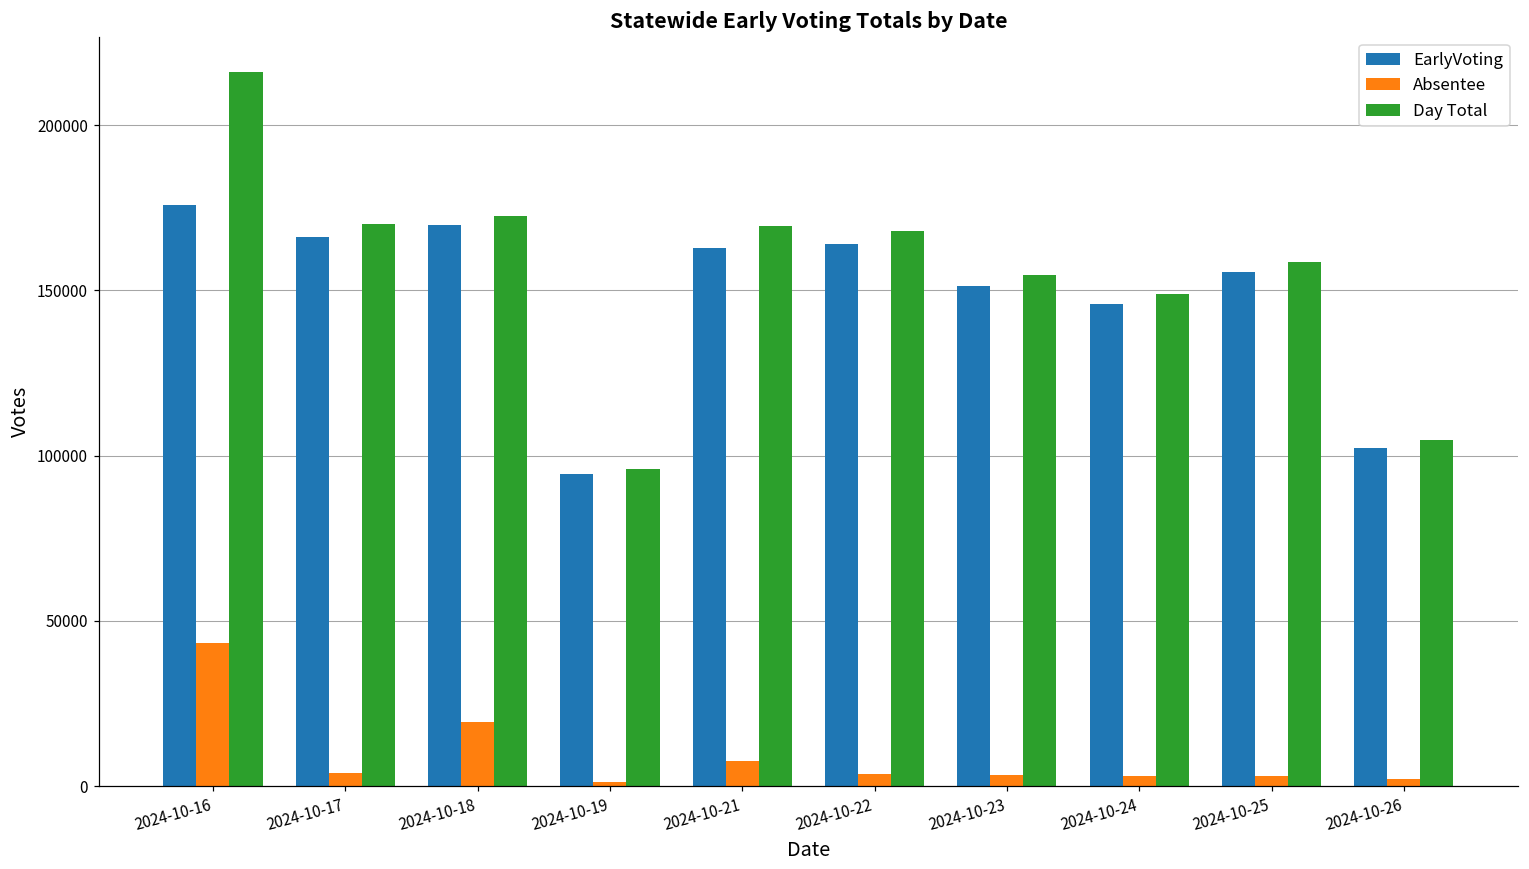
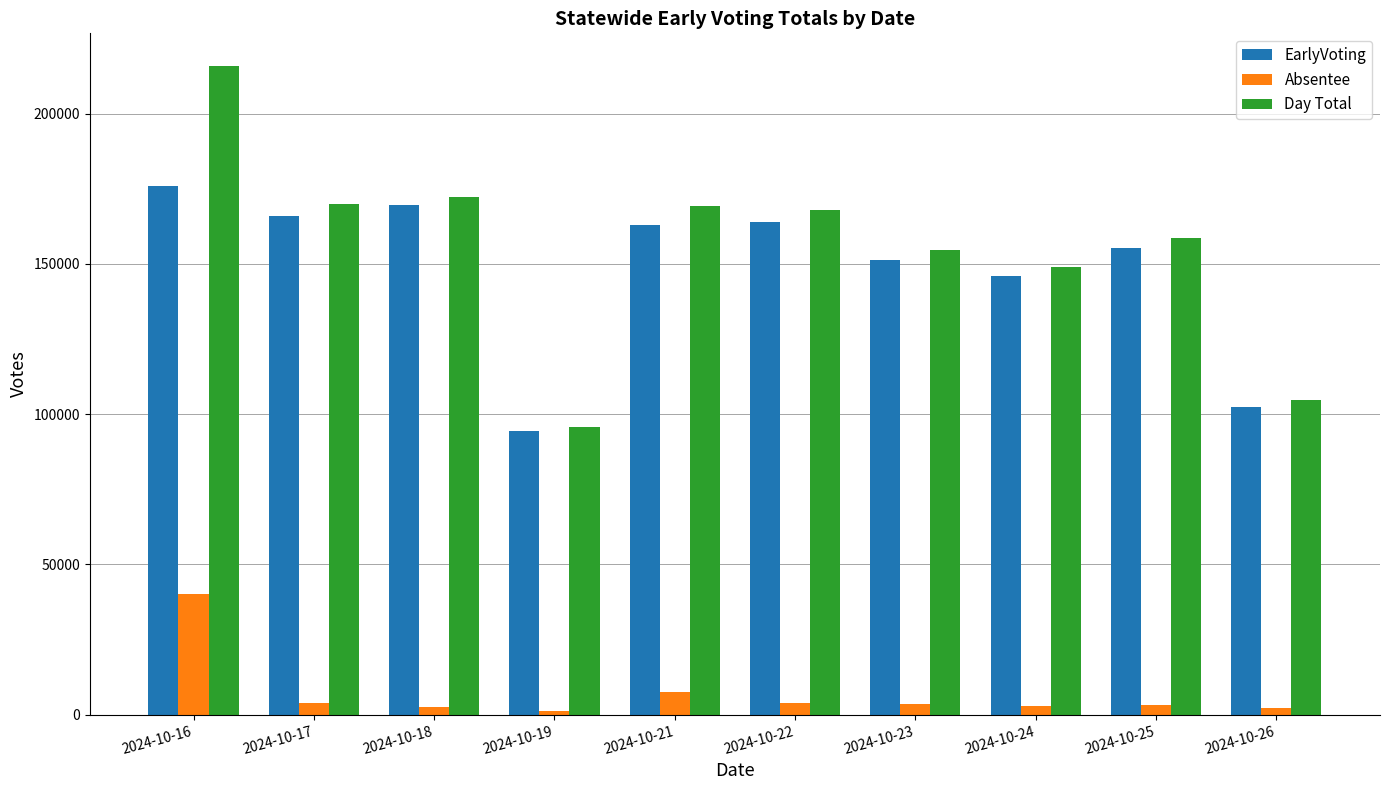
Absentee, 2024-10-16: 43000 -> 40000
Absentee, 2024-10-18: 19000 -> 3000
